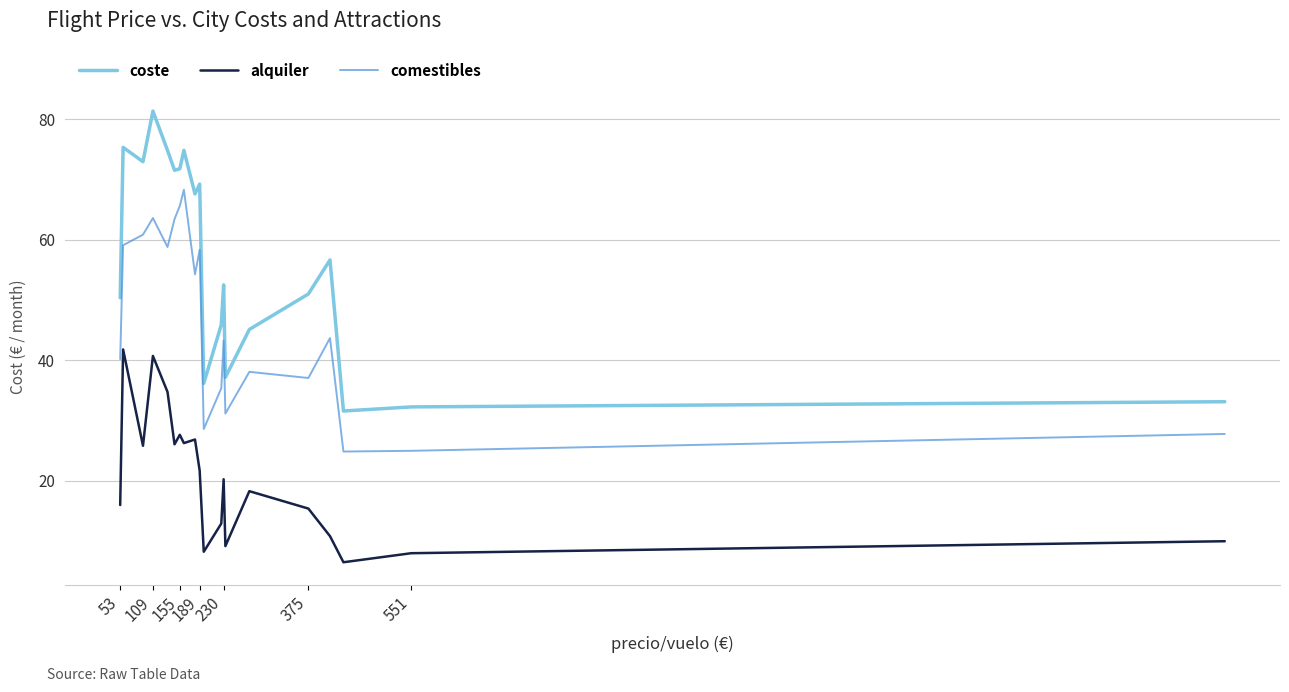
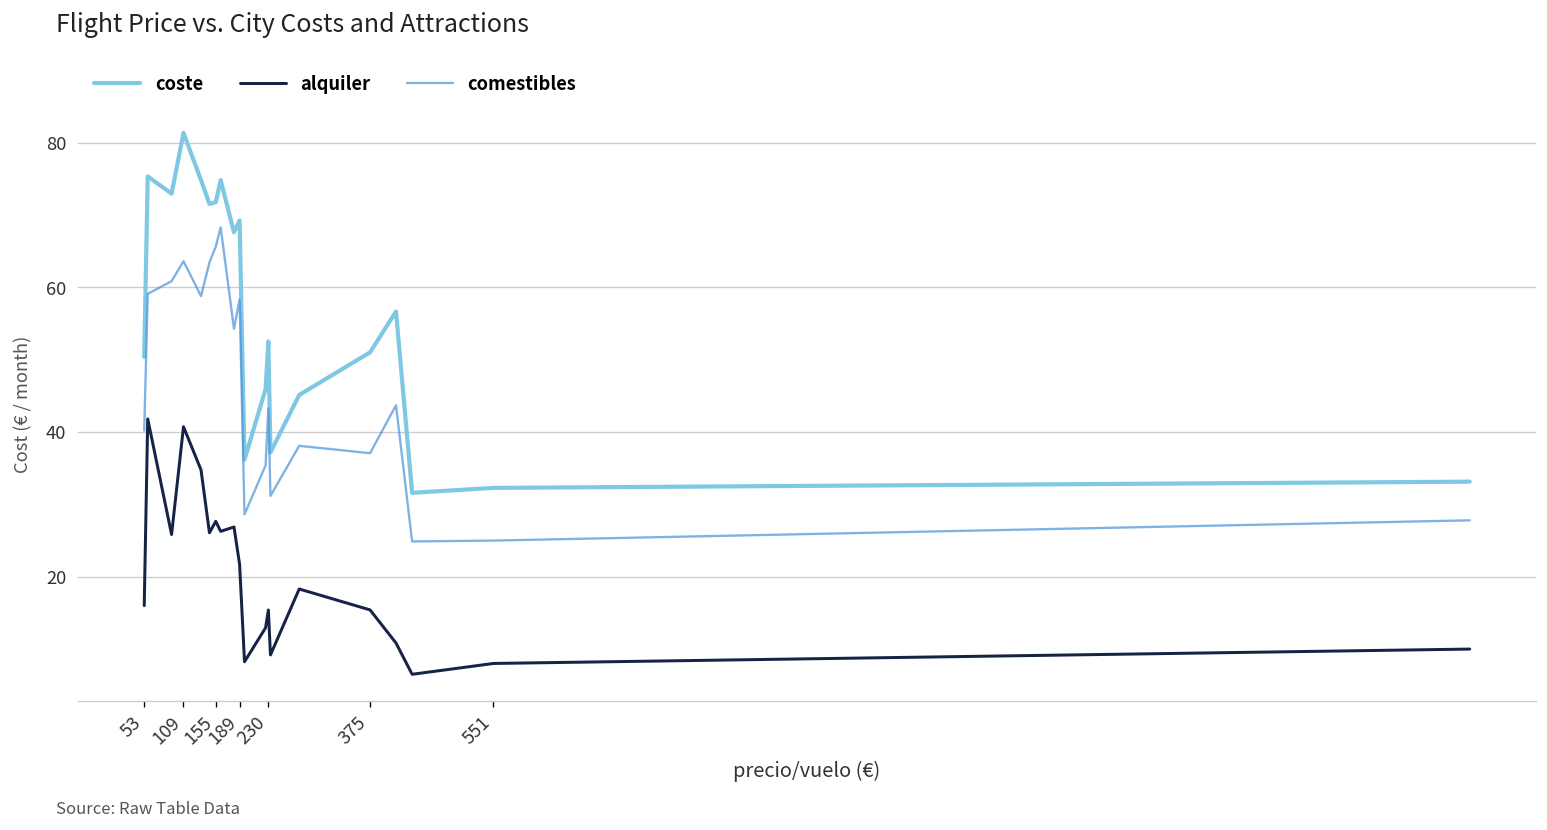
alquiler, 230: 20 -> 15
